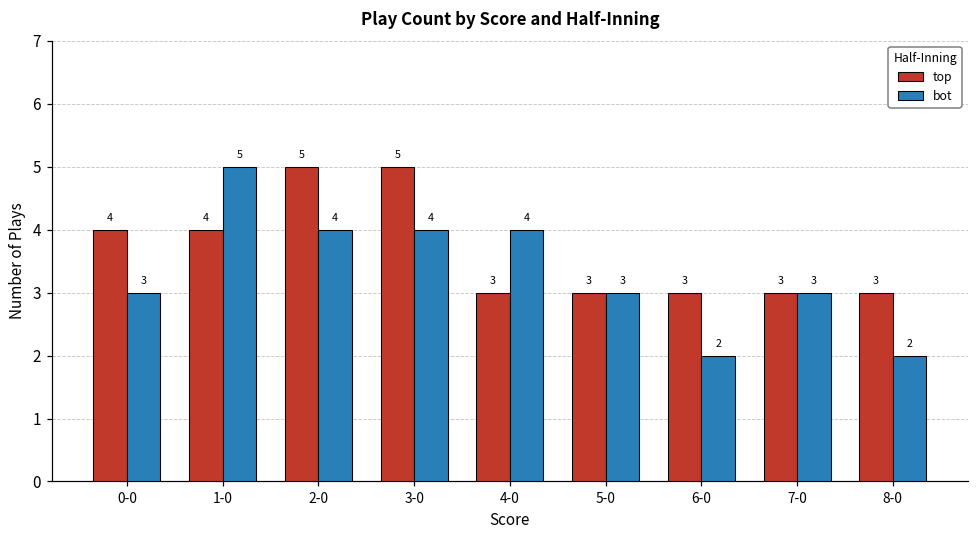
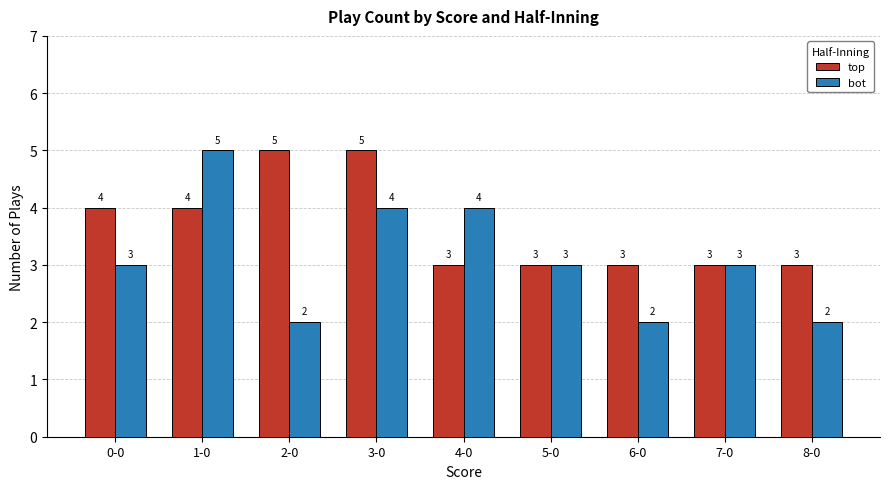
bot, 2-0: 4 -> 2
